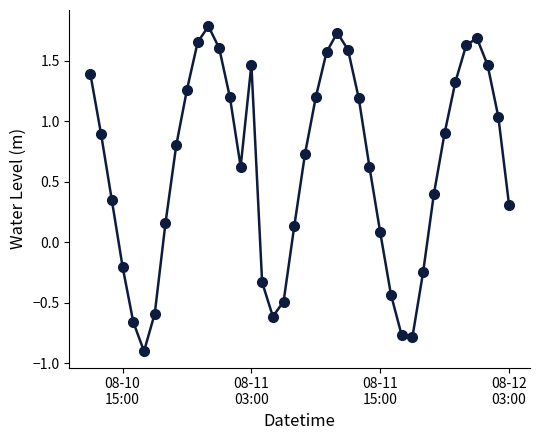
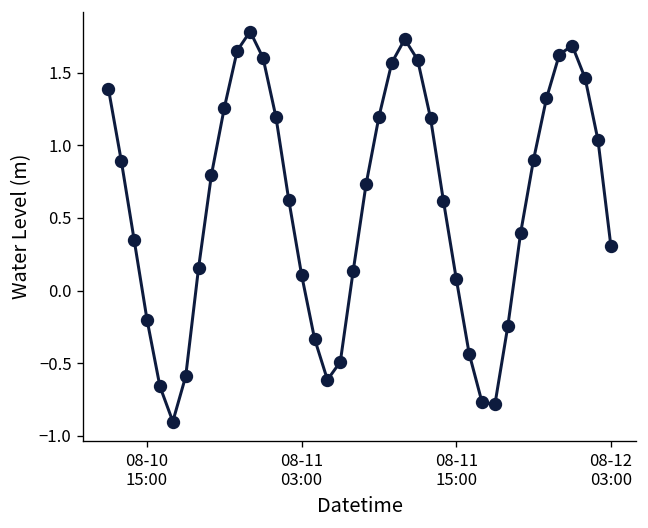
08-11 03:00: 1.47 -> 0.11
